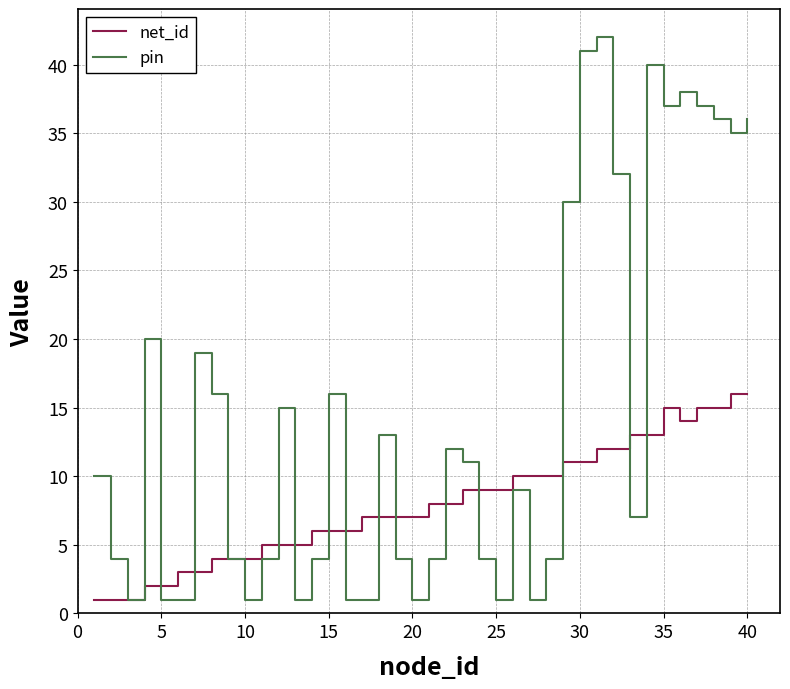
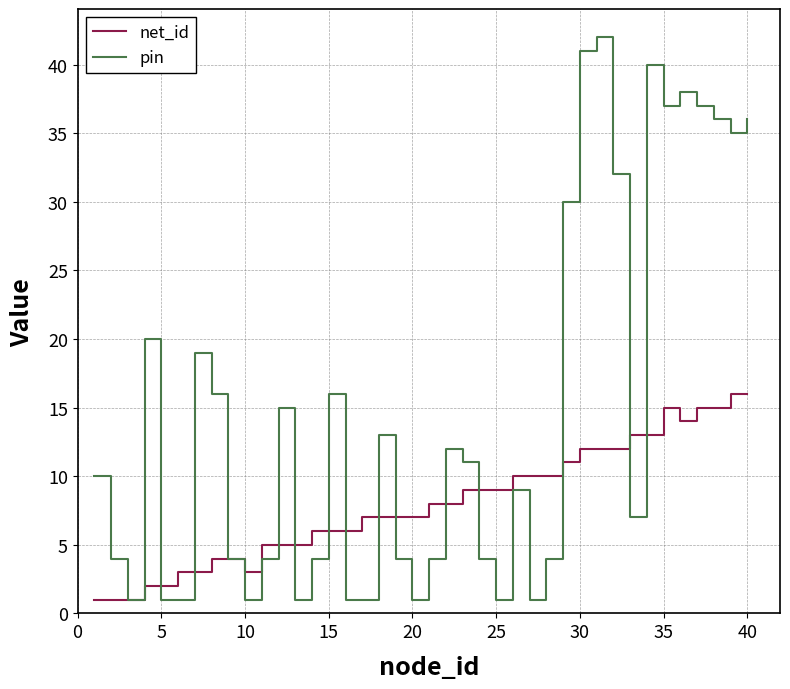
net_id, 10: 4 -> 3
net_id, 30: 11 -> 12
